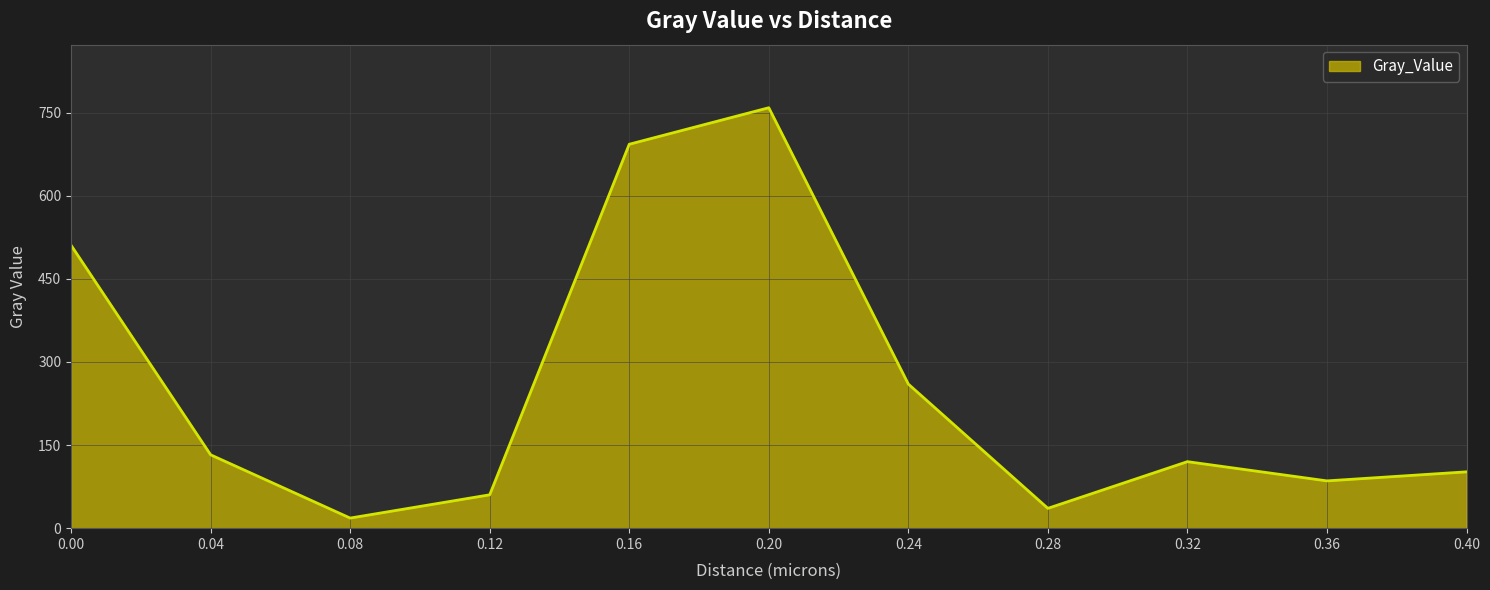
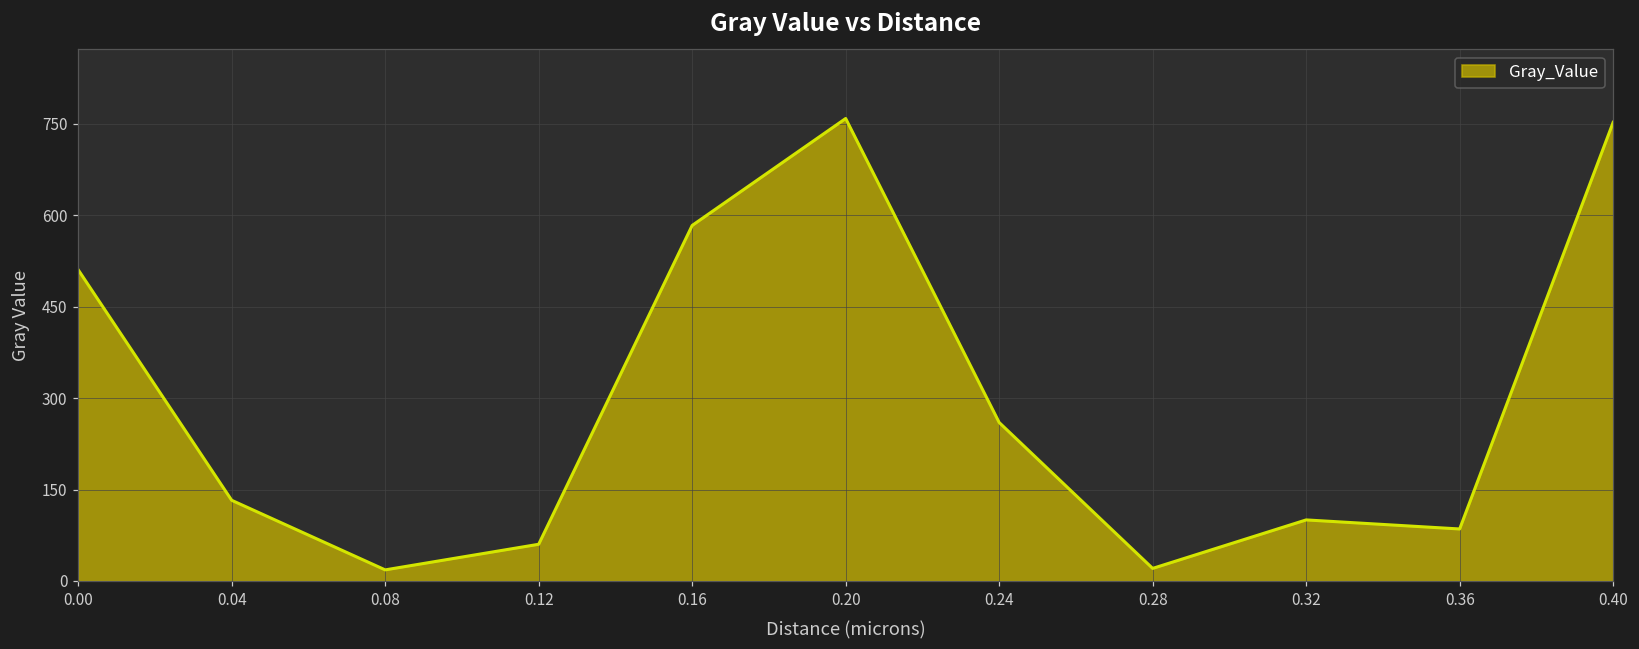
0.16: 690 -> 580
0.28: 40 -> 20
0.32: 120 -> 100
0.40: 100 -> 750
